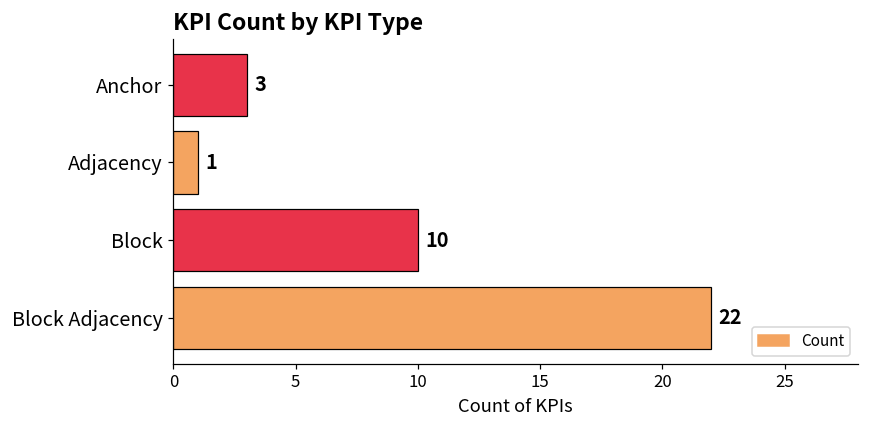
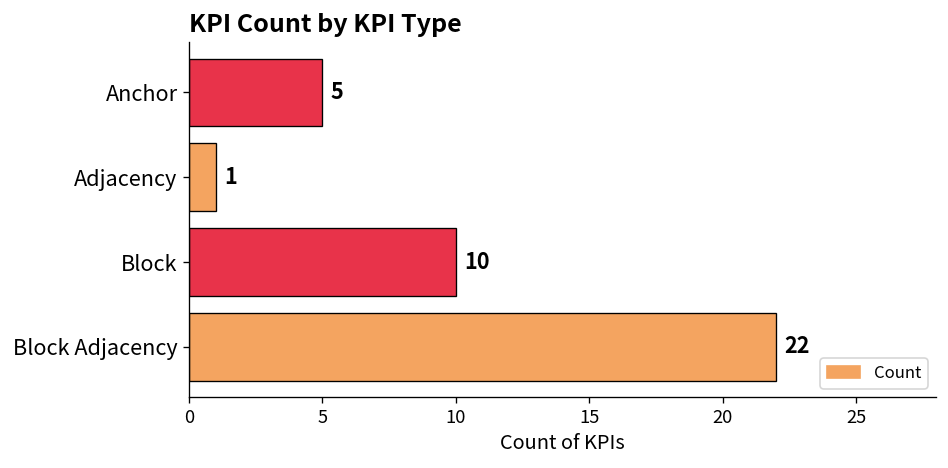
Anchor: 3 -> 5
